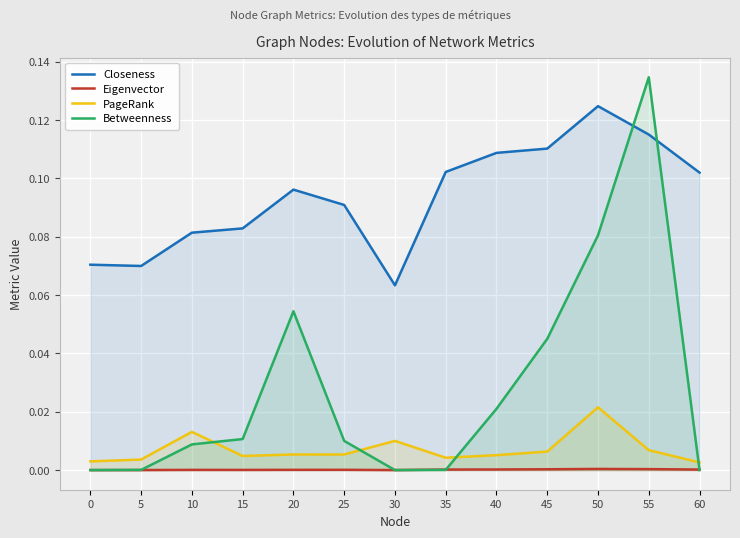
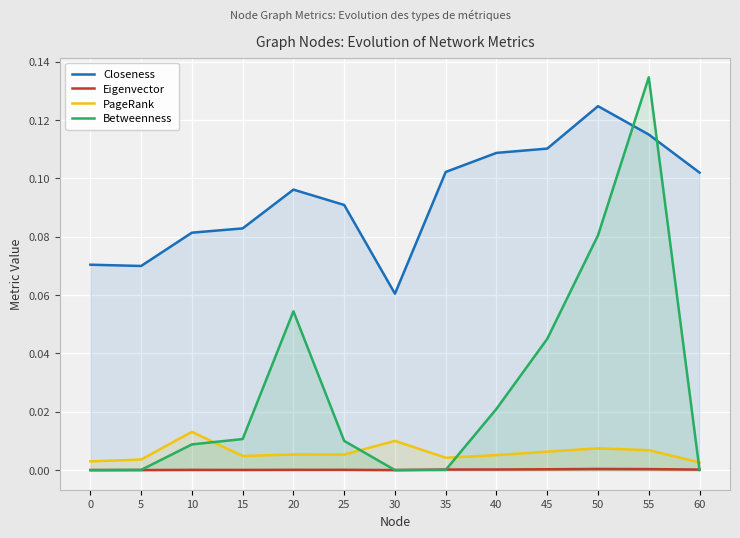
Closeness, 30: 0.063 -> 0.060
PageRank, 50: 0.022 -> 0.007
